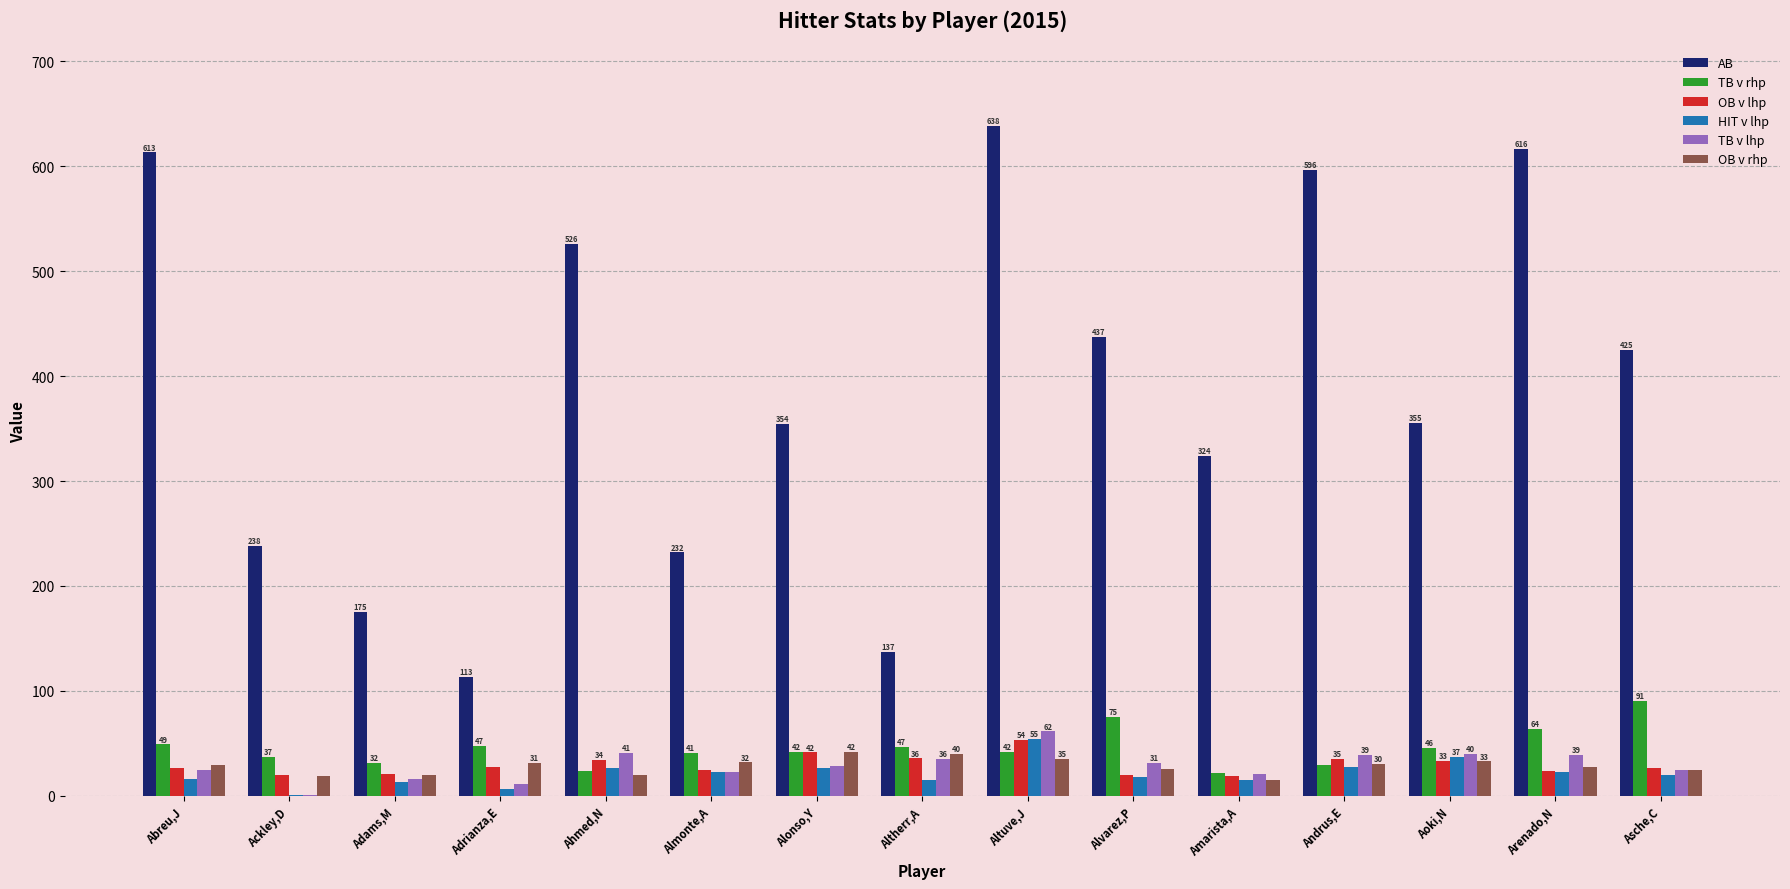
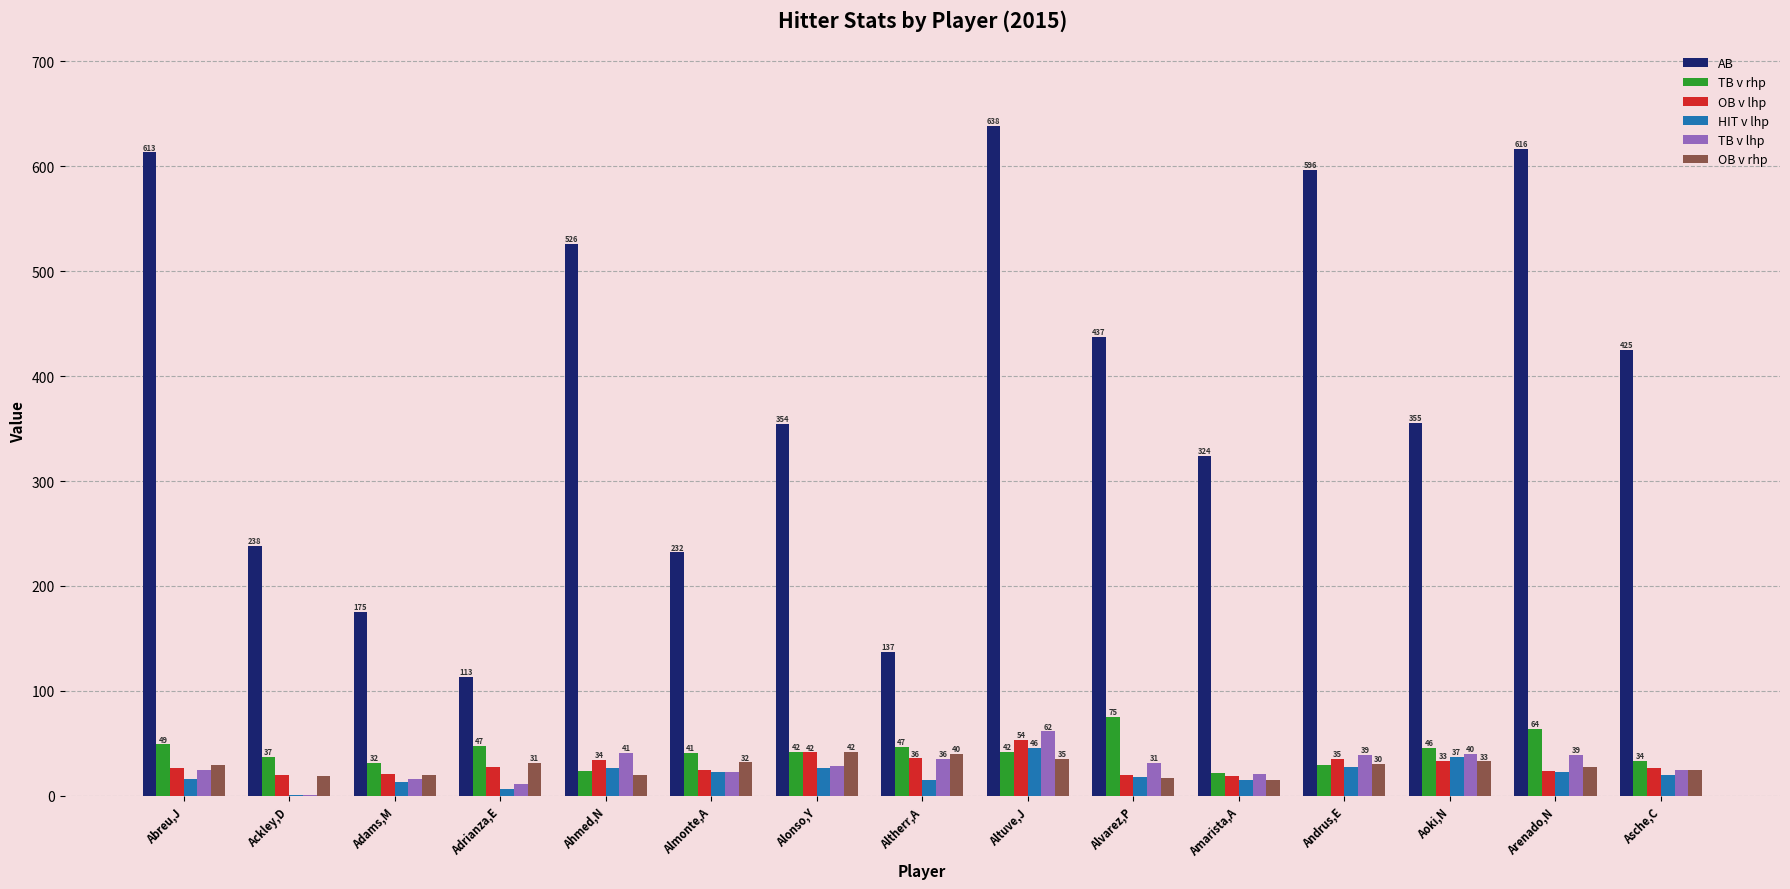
HIT v lhp, Altuve,J: 55 -> 46
OB v rhp, Alvarez,P: 25 -> 17
TB v rhp, Asche,C: 91 -> 34
